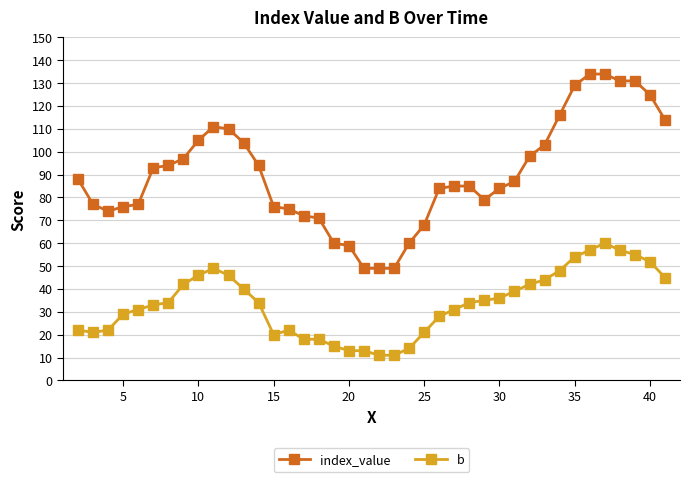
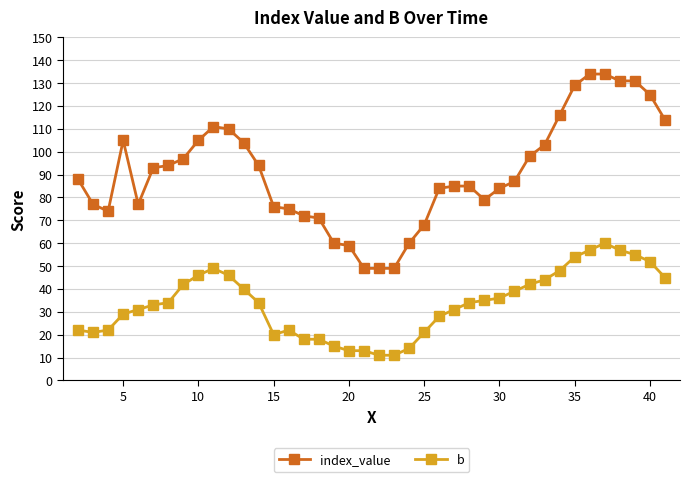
index_value, 5: 76 -> 105
